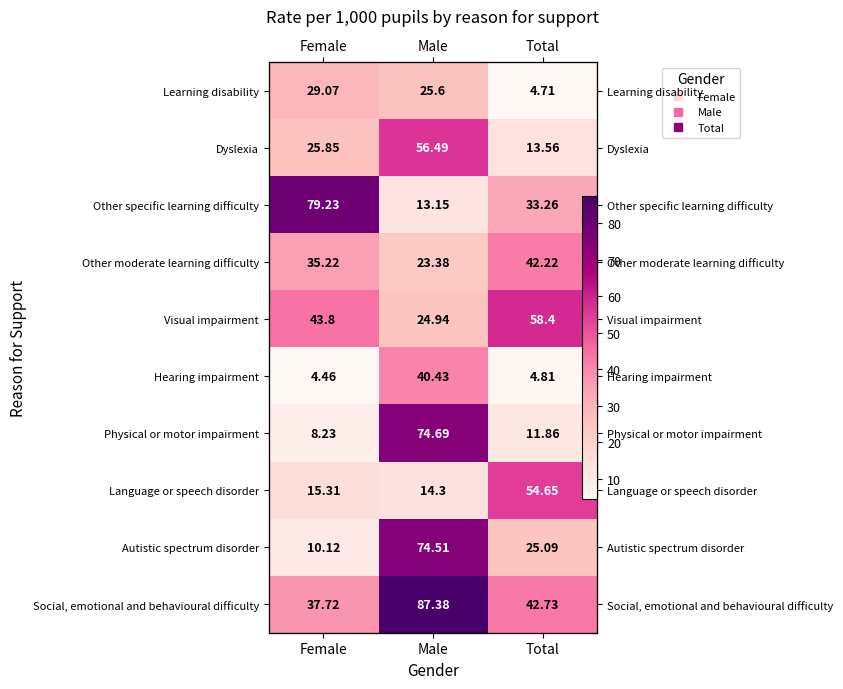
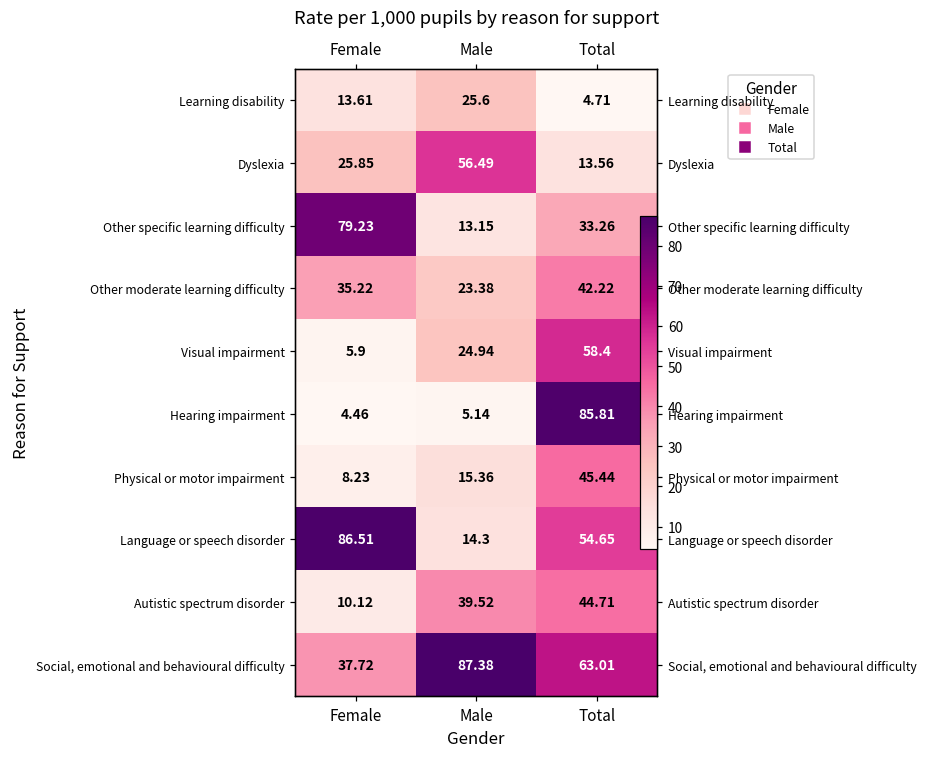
Learning disability, Female: 29.07 -> 13.61
Visual impairment, Female: 43.8 -> 5.9
Hearing impairment, Male: 40.43 -> 5.14
Hearing impairment, Total: 4.81 -> 85.81
Physical or motor impairment, Male: 74.69 -> 15.36
Physical or motor impairment, Total: 11.86 -> 45.44
Language or speech disorder, Female: 15.31 -> 86.51
Autistic spectrum disorder, Male: 74.51 -> 39.52
Autistic spectrum disorder, Total: 25.09 -> 44.71
Social, emotional and behavioural difficulty, Total: 42.73 -> 63.01
